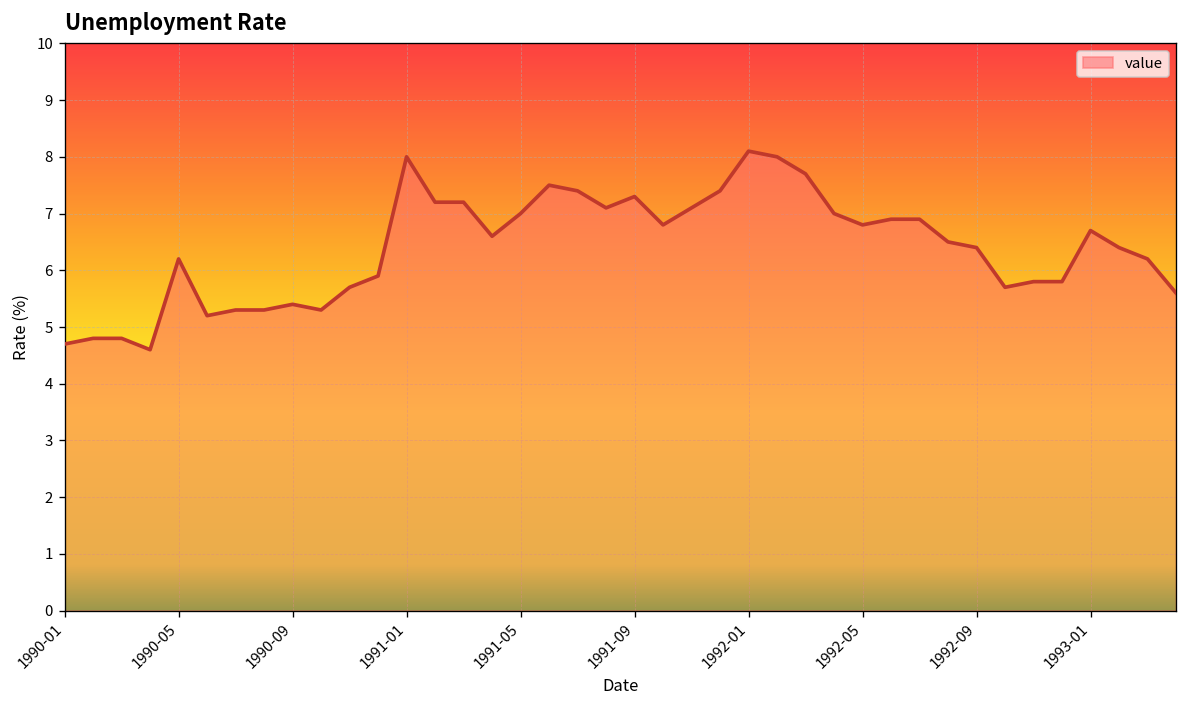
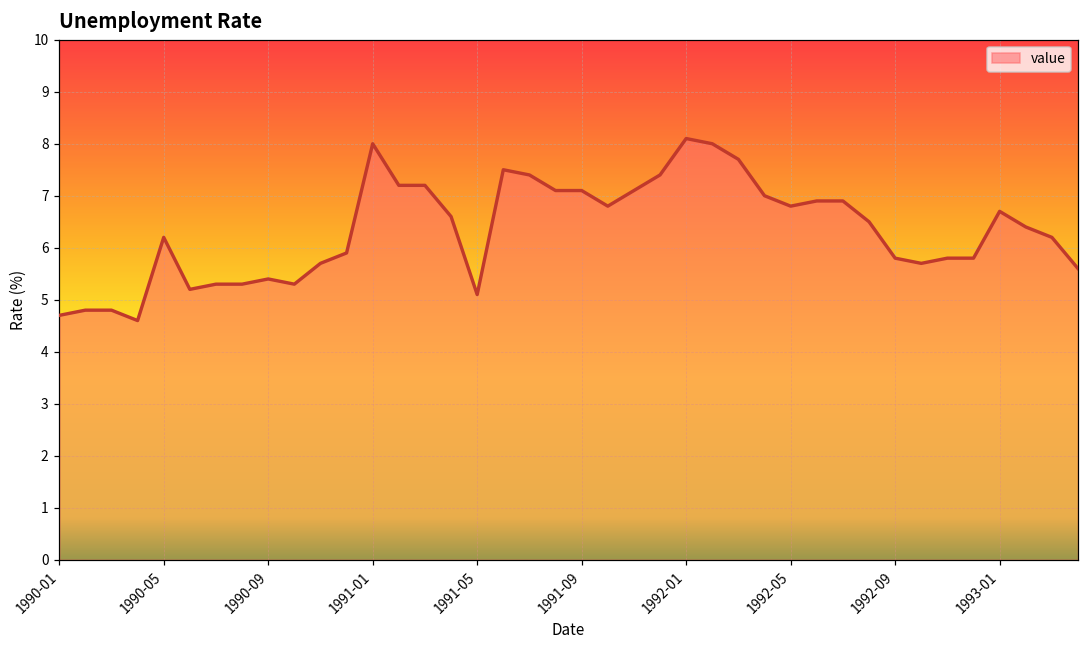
1991-05: 7.0 -> 5.1
1991-09: 7.3 -> 7.1
1992-09: 6.4 -> 5.8
